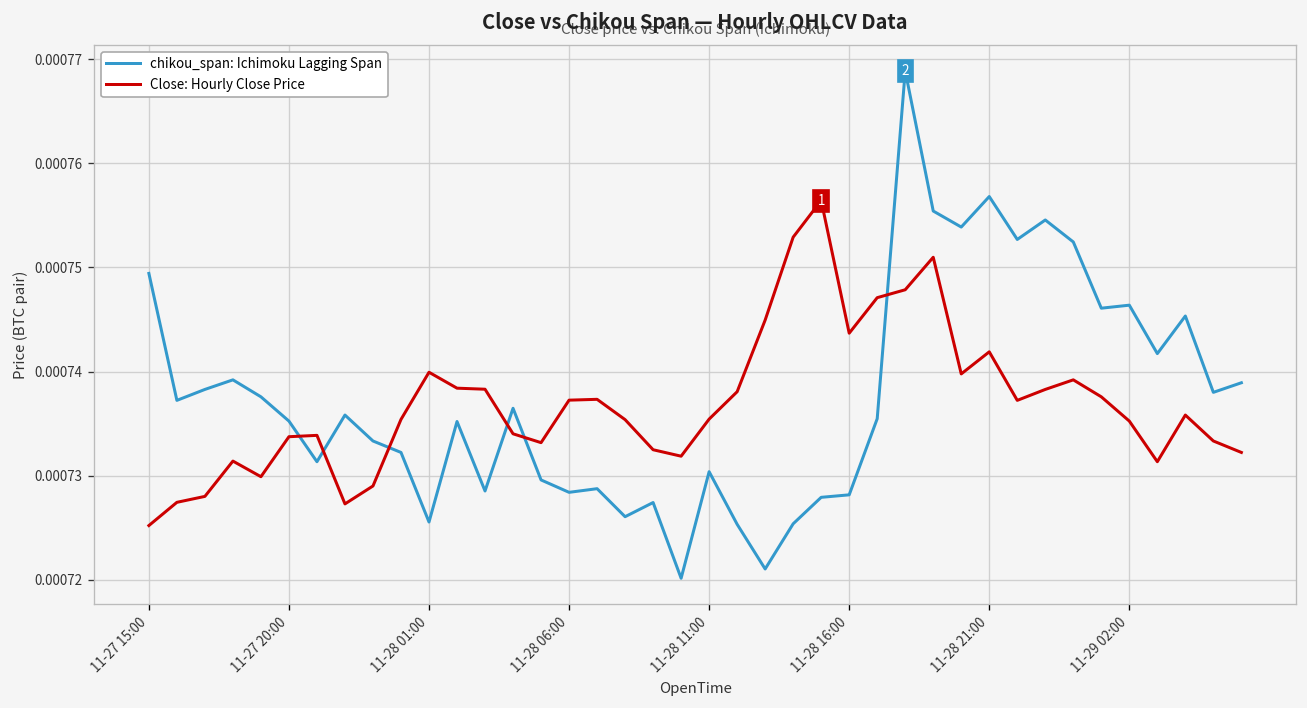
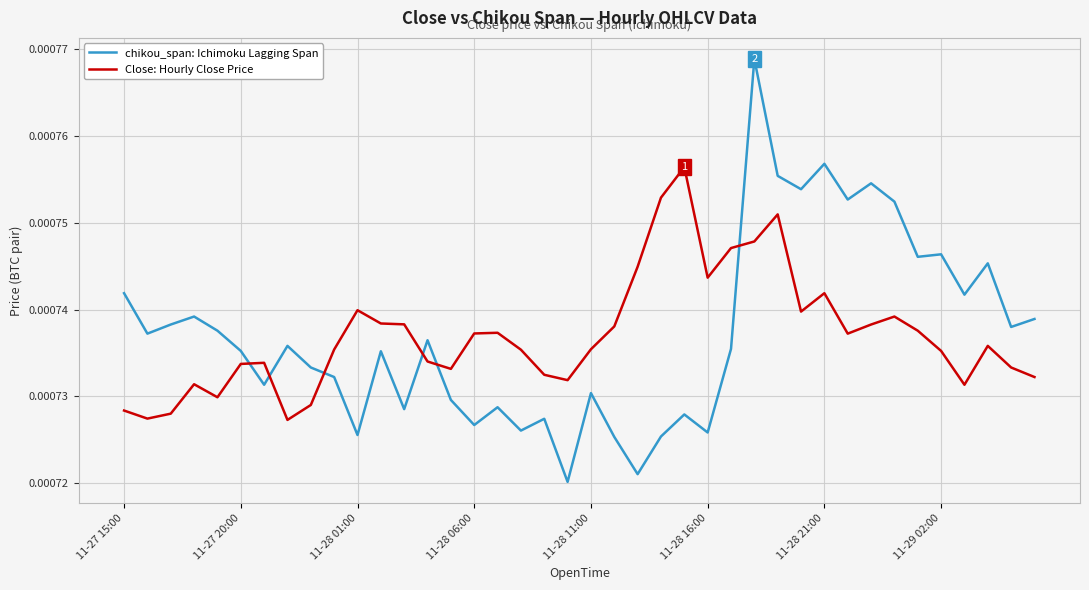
chikou_span: Ichimoku Lagging Span, 11-27 15:00: 0.000749 -> 0.000742
Close: Hourly Close Price, 11-27 15:00: 0.000725 -> 0.000728
chikou_span: Ichimoku Lagging Span, 11-28 06:00: 0.000728 -> 0.000727
chikou_span: Ichimoku Lagging Span, 11-28 16:00: 0.000728 -> 0.000726
